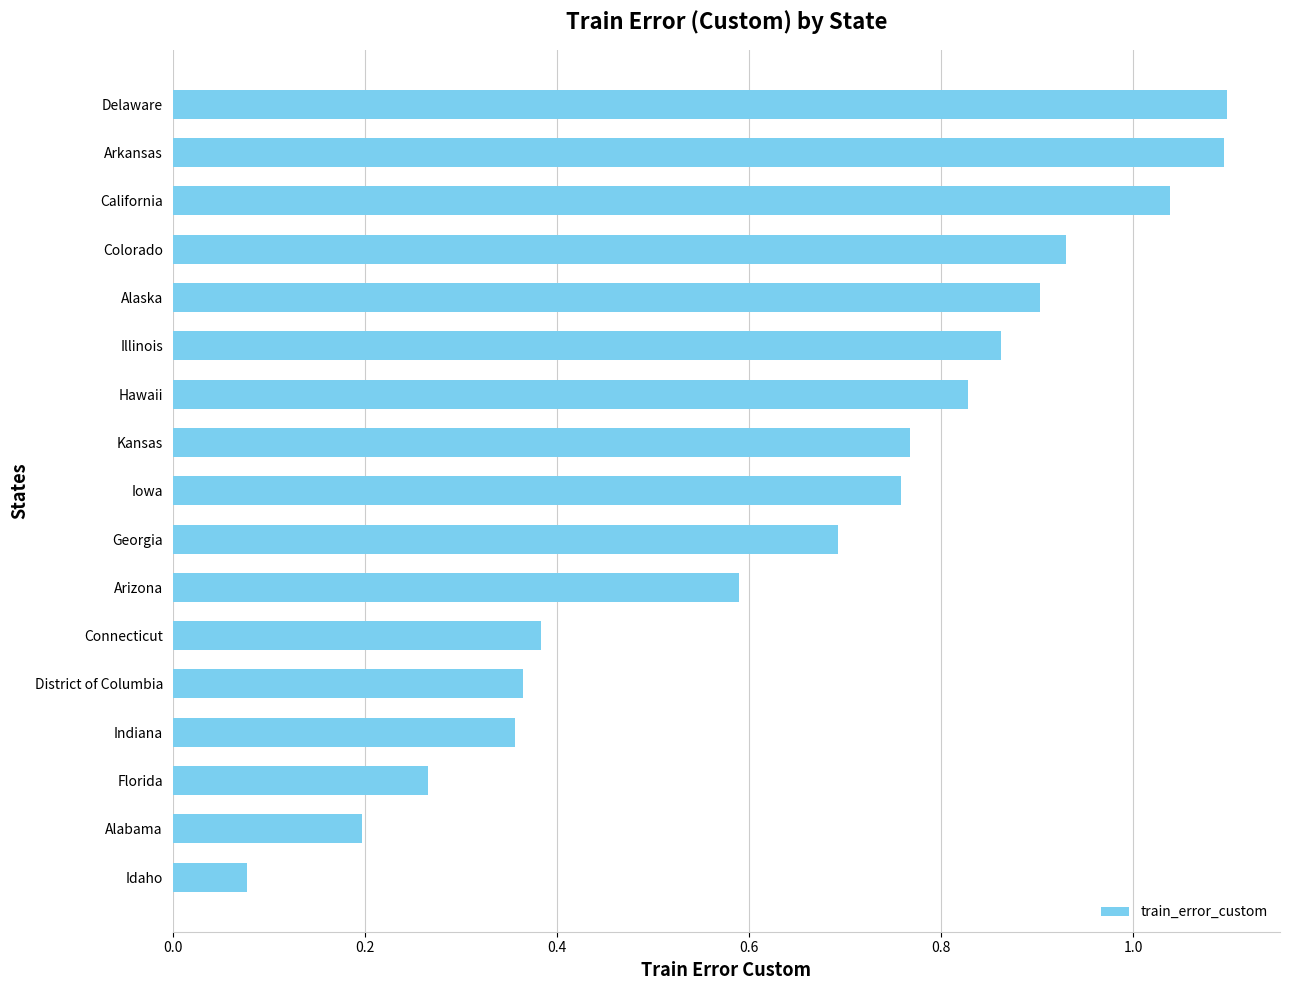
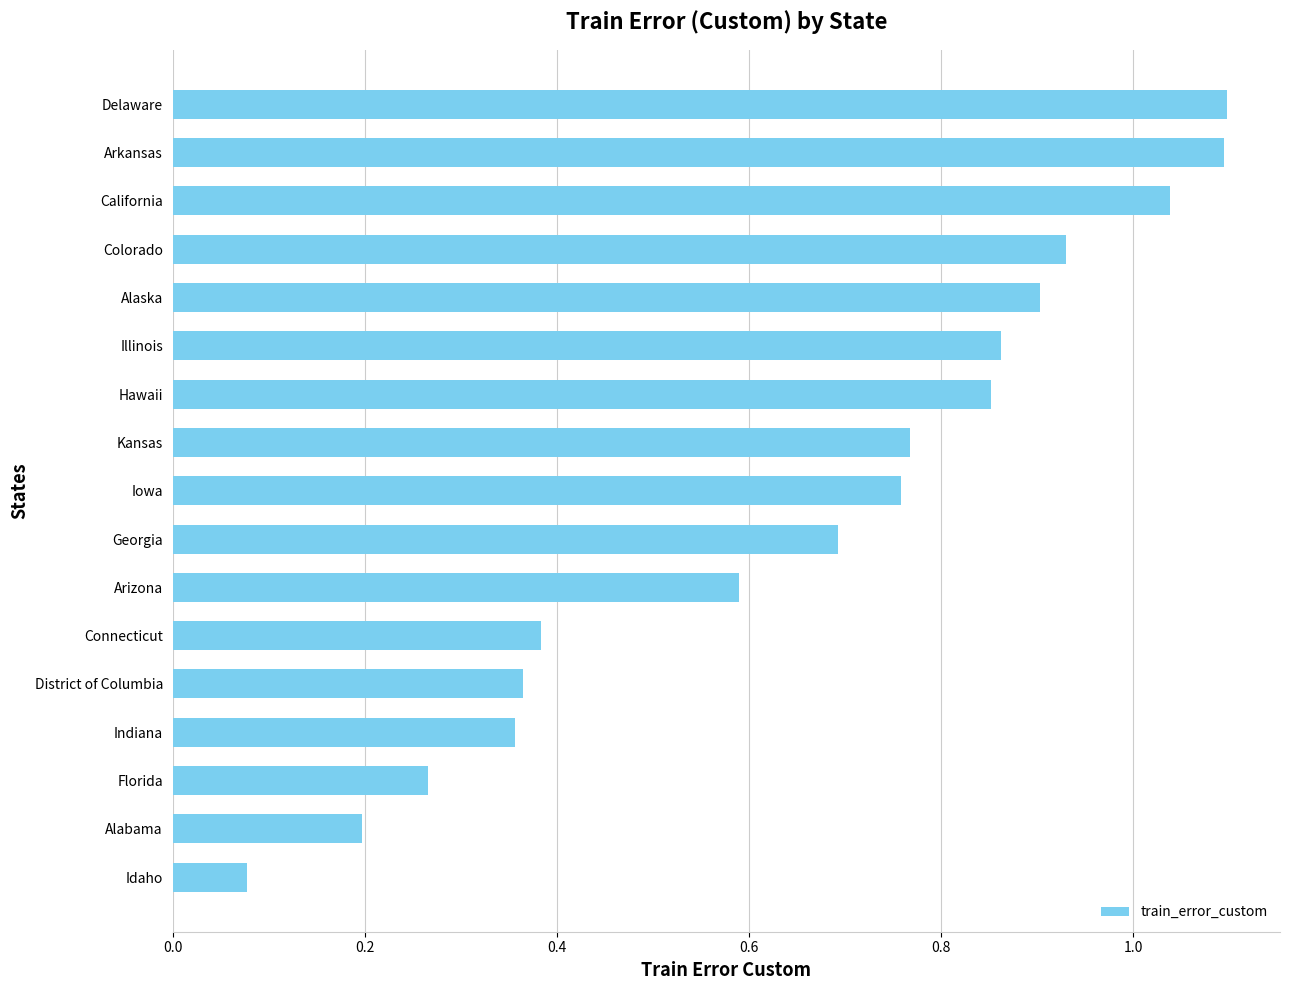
Hawaii: 0.83 -> 0.85
